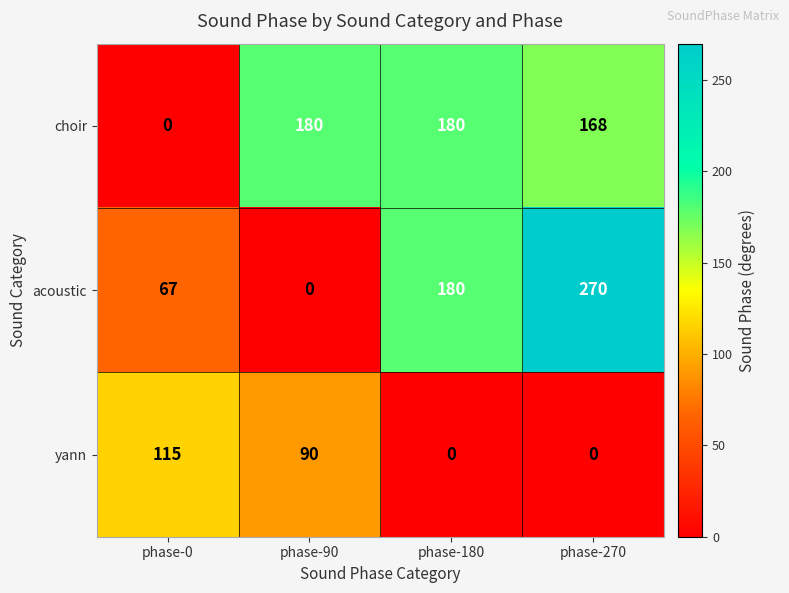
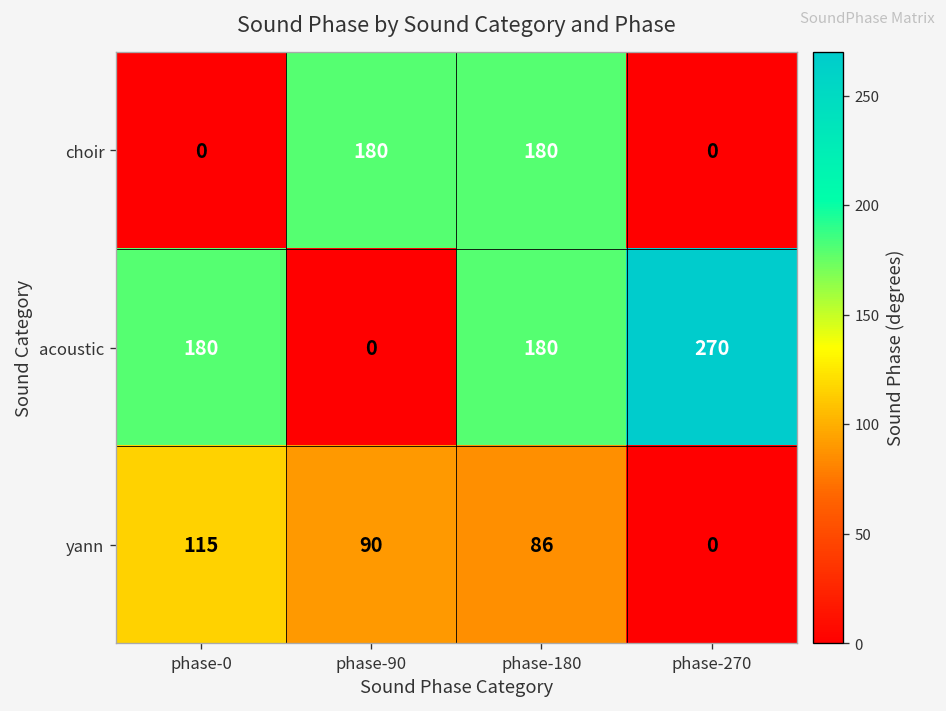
choir, phase-270: 168 -> 0
acoustic, phase-0: 67 -> 180
yann, phase-180: 0 -> 86
